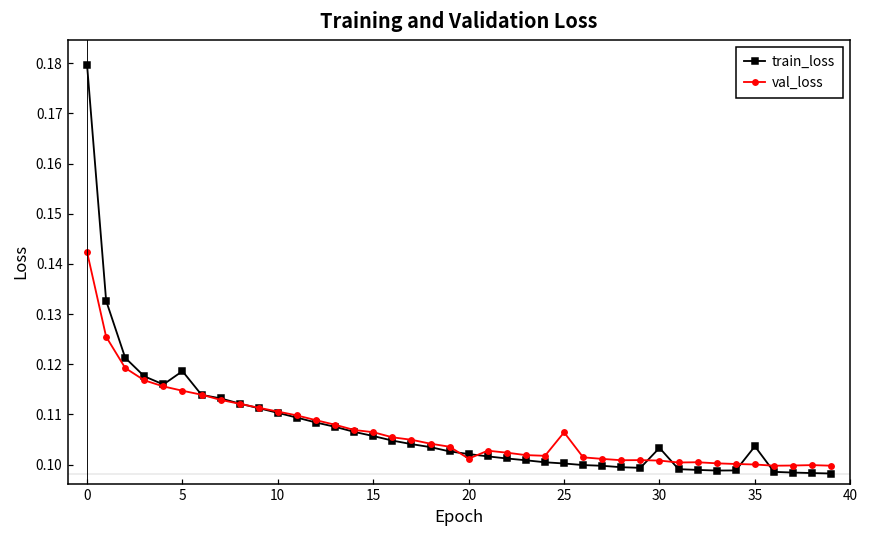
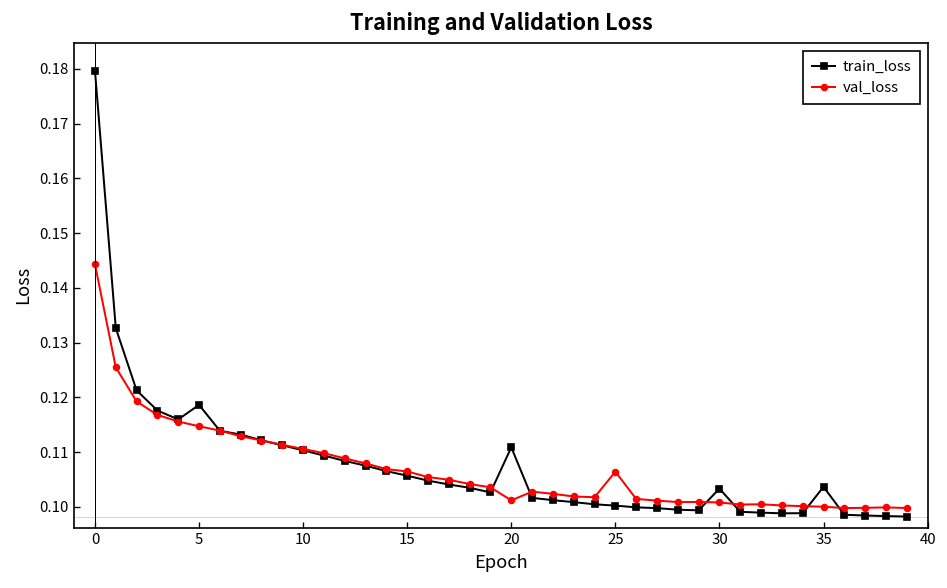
val_loss, 0: 0.142 -> 0.144
train_loss, 20: 0.102 -> 0.111
